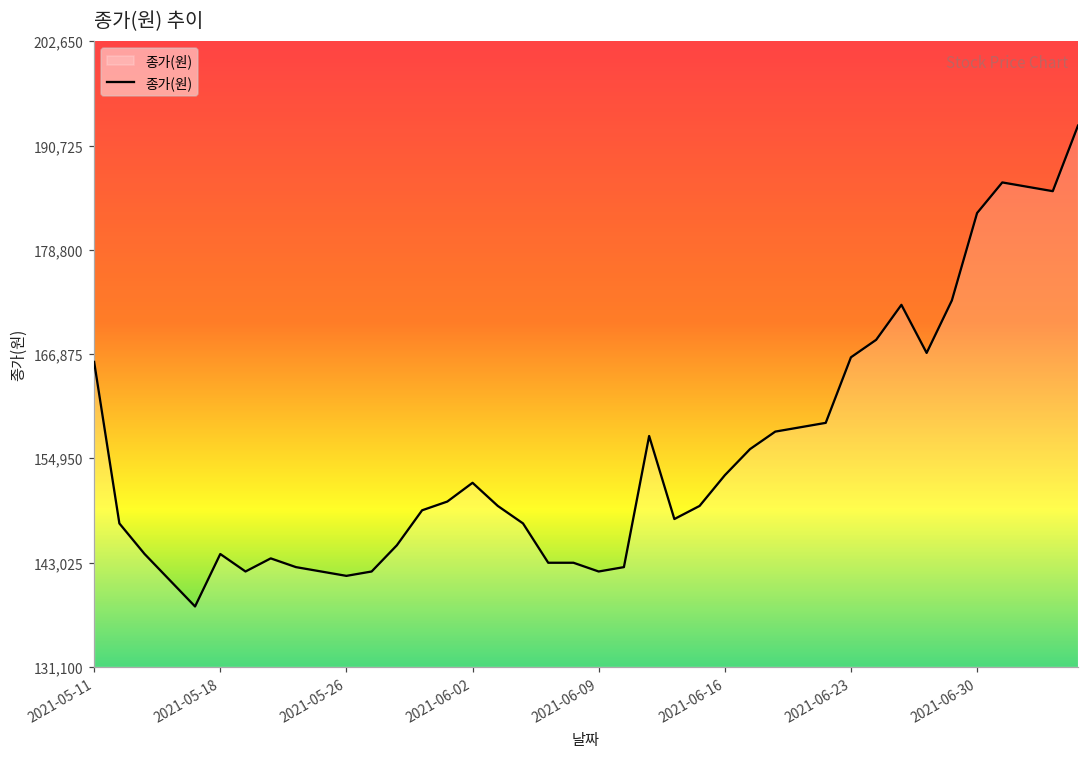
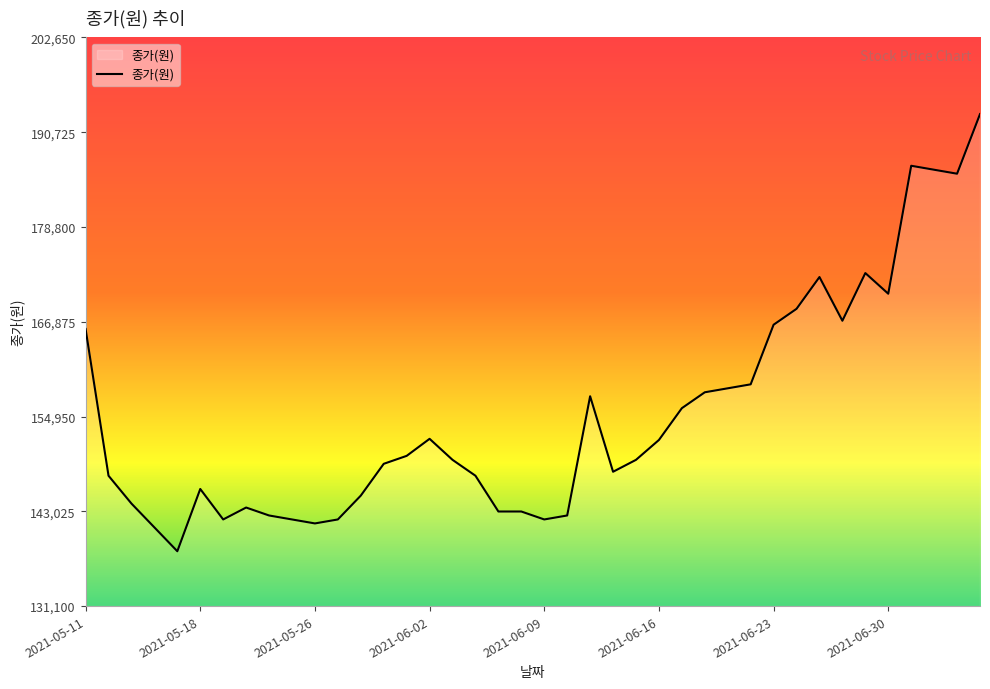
2021-05-18: 144,000 -> 146,000
2021-06-16: 153,000 -> 152,000
2021-06-30: 183,000 -> 170,000
